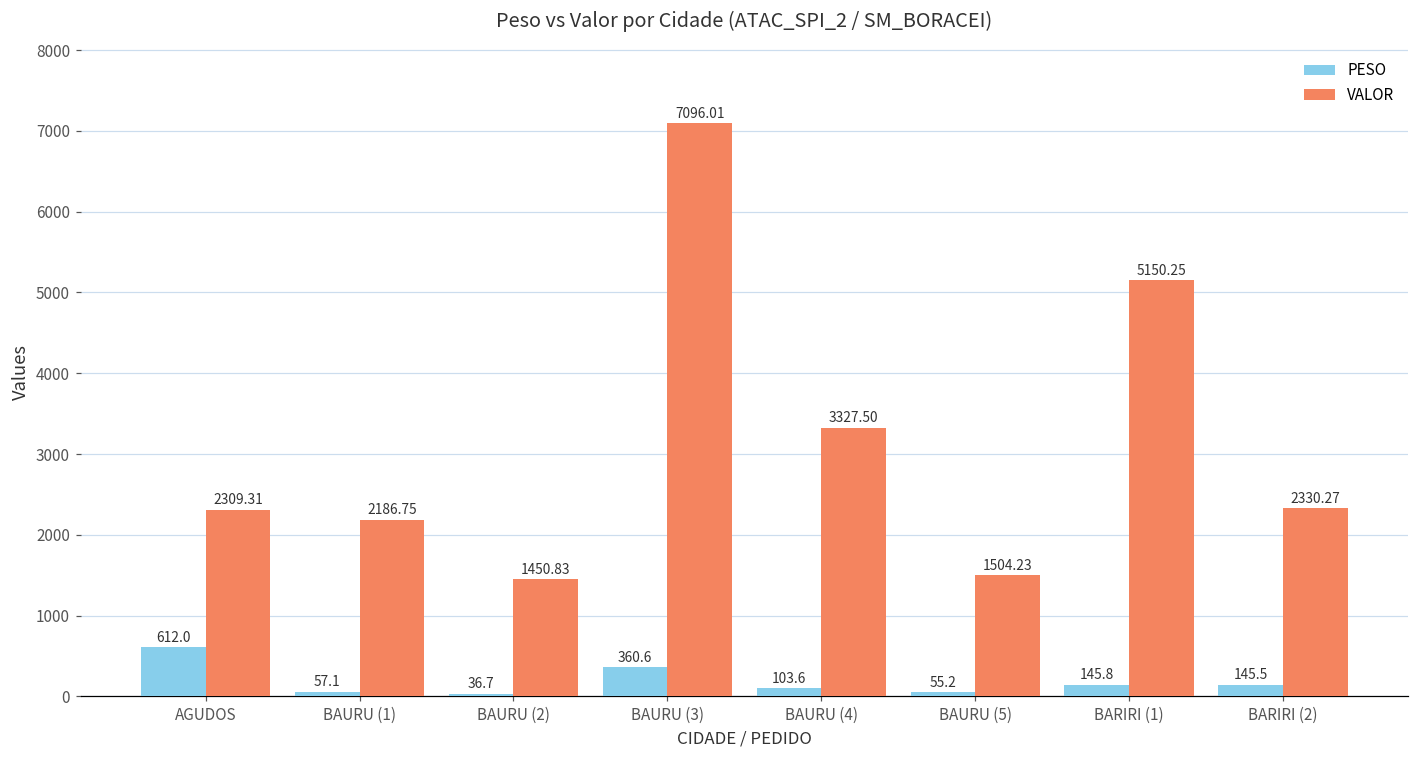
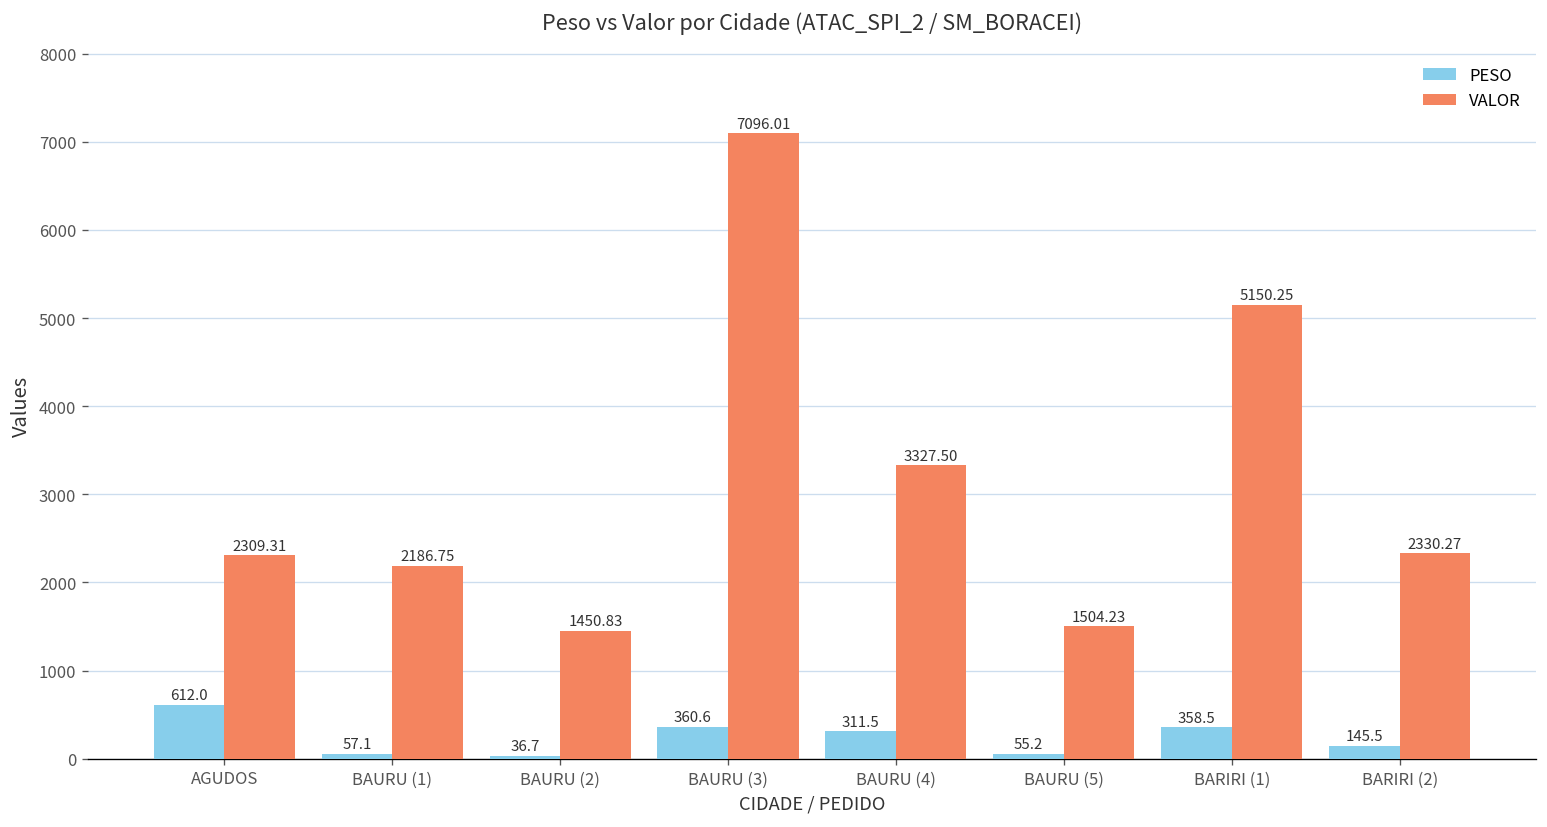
PESO, BAURU (4): 103.6 -> 311.5
PESO, BARIRI (1): 145.8 -> 358.5
